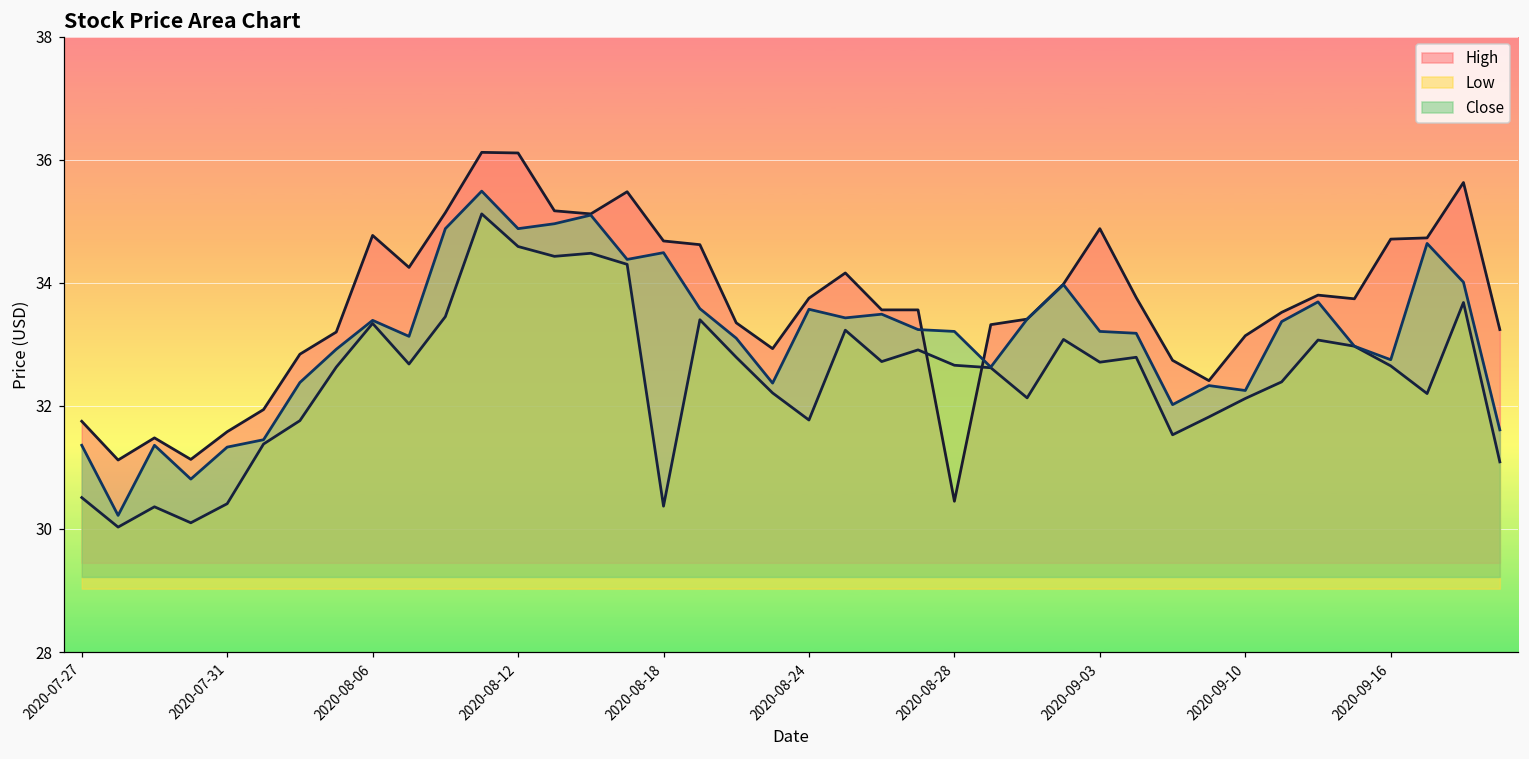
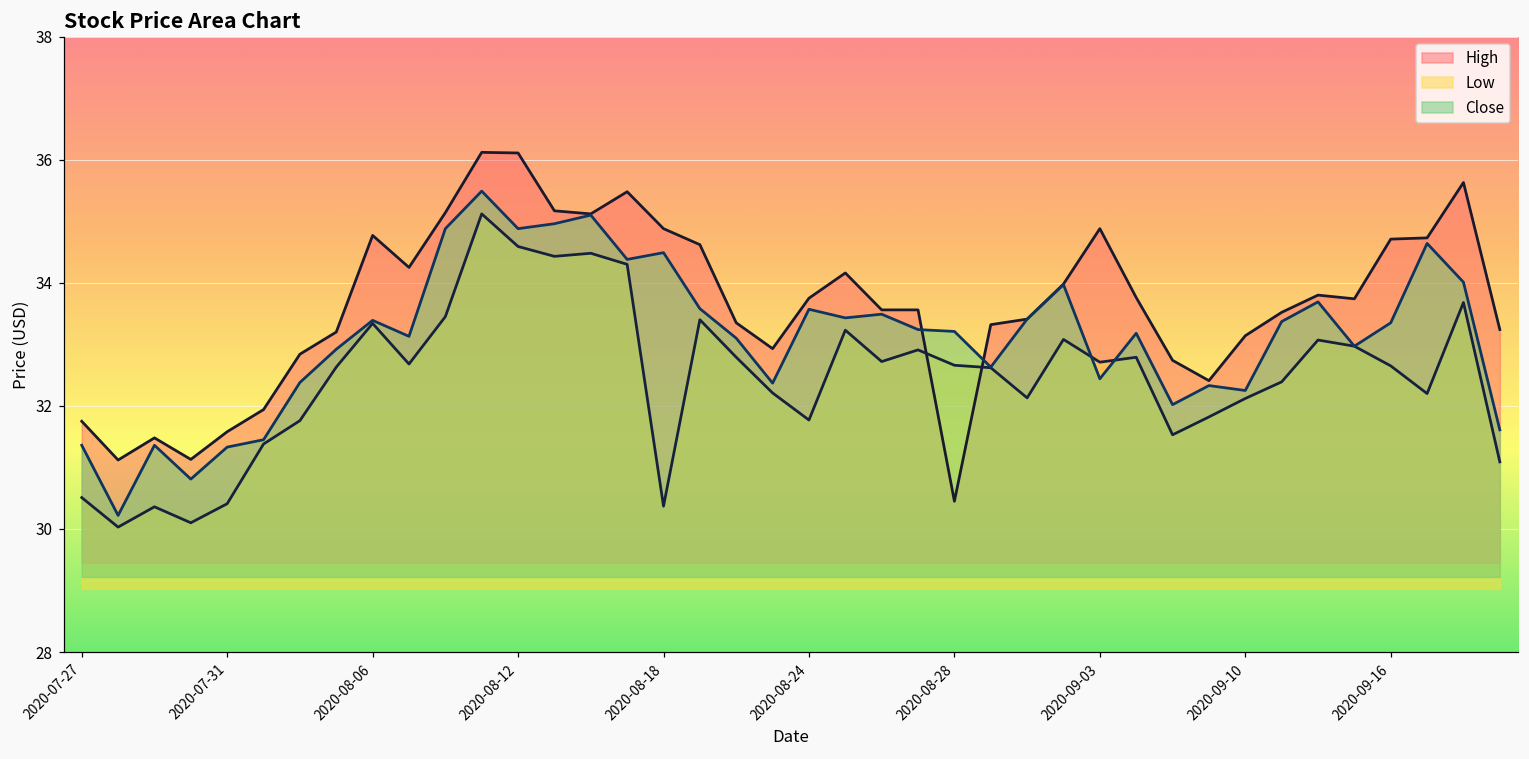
High, 2020-08-18: 34.7 -> 34.9
Close, 2020-09-03: 33.2 -> 32.4
Close, 2020-09-16: 32.8 -> 33.4
